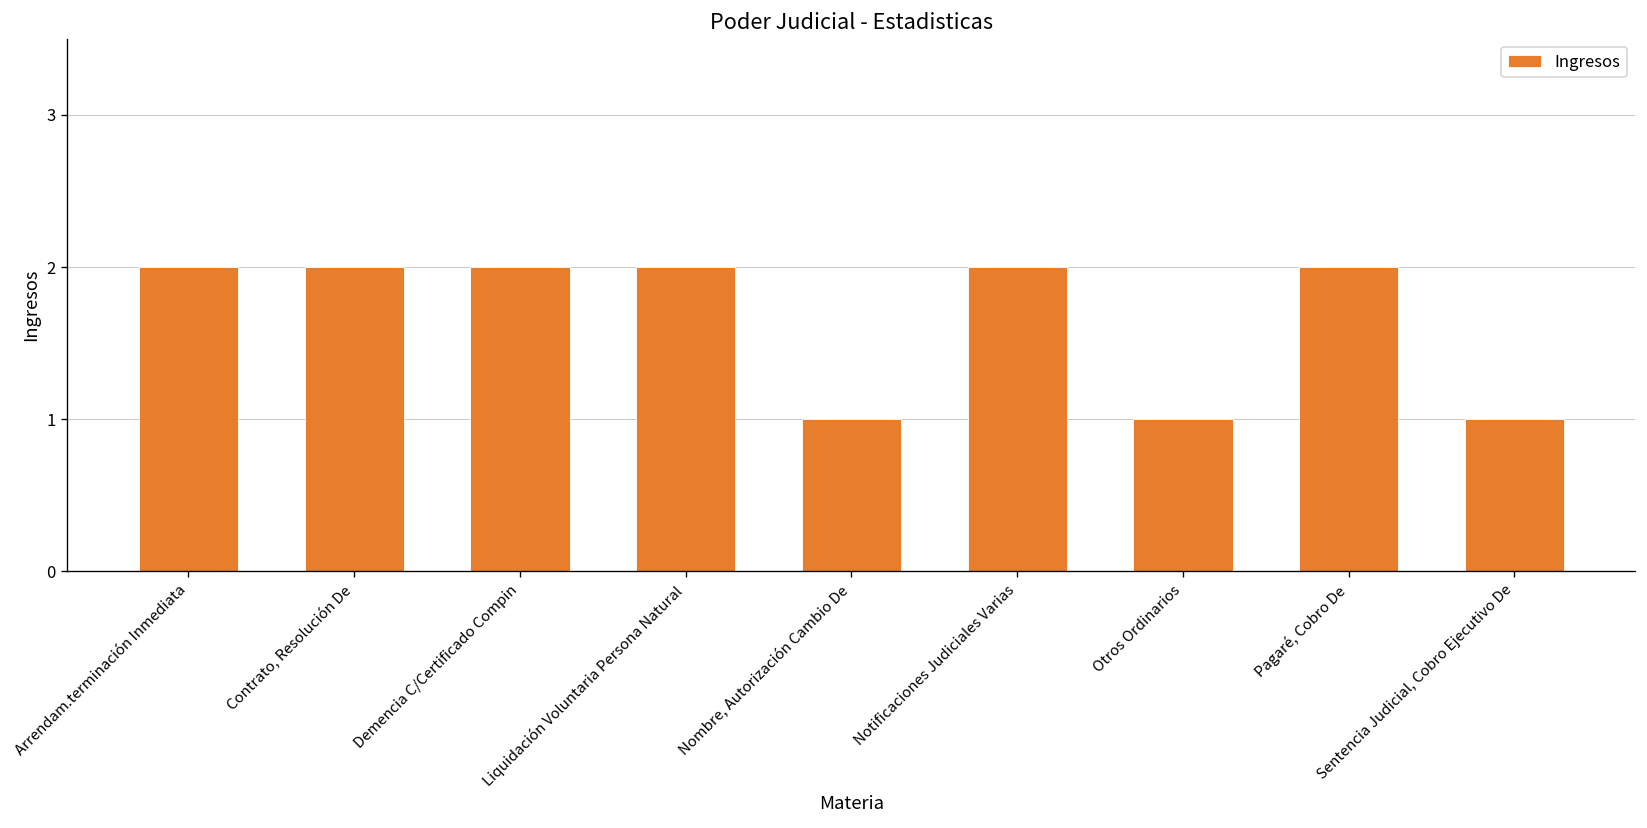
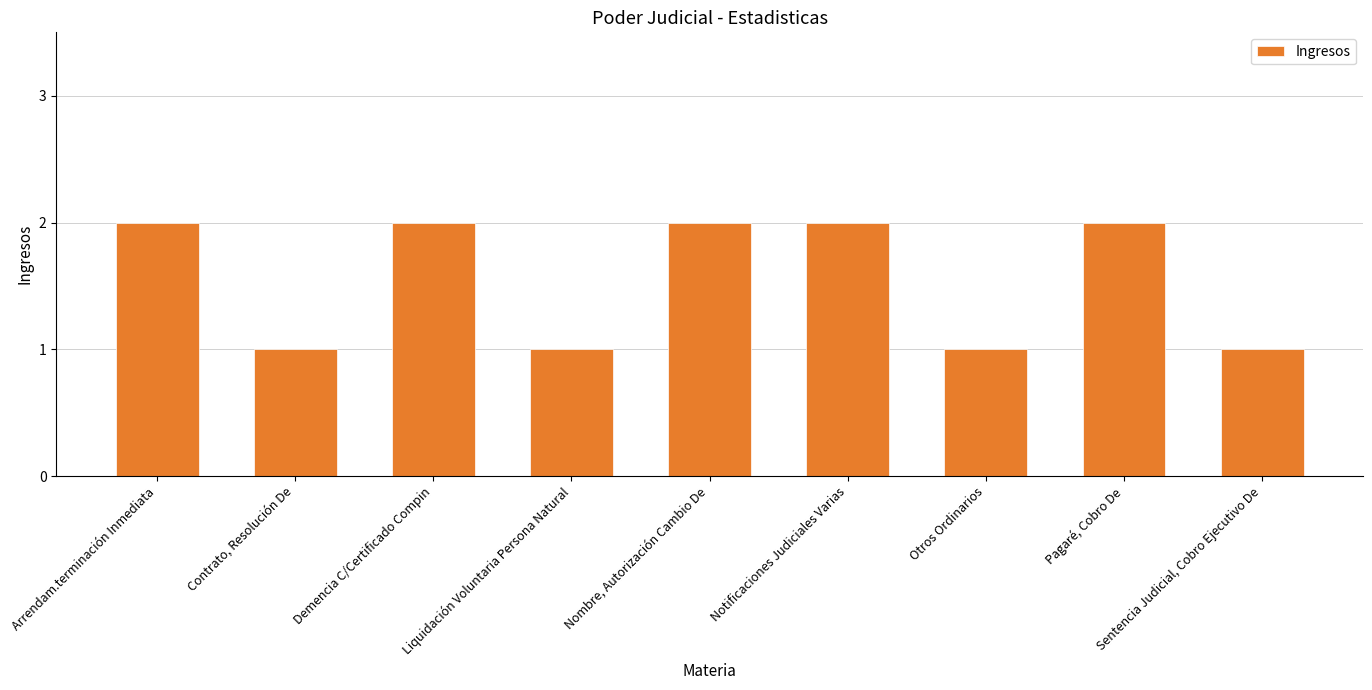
Contrato, Resolución De: 2 -> 1
Liquidación Voluntaria Persona Natural: 2 -> 1
Nombre, Autorización Cambio De: 1 -> 2
